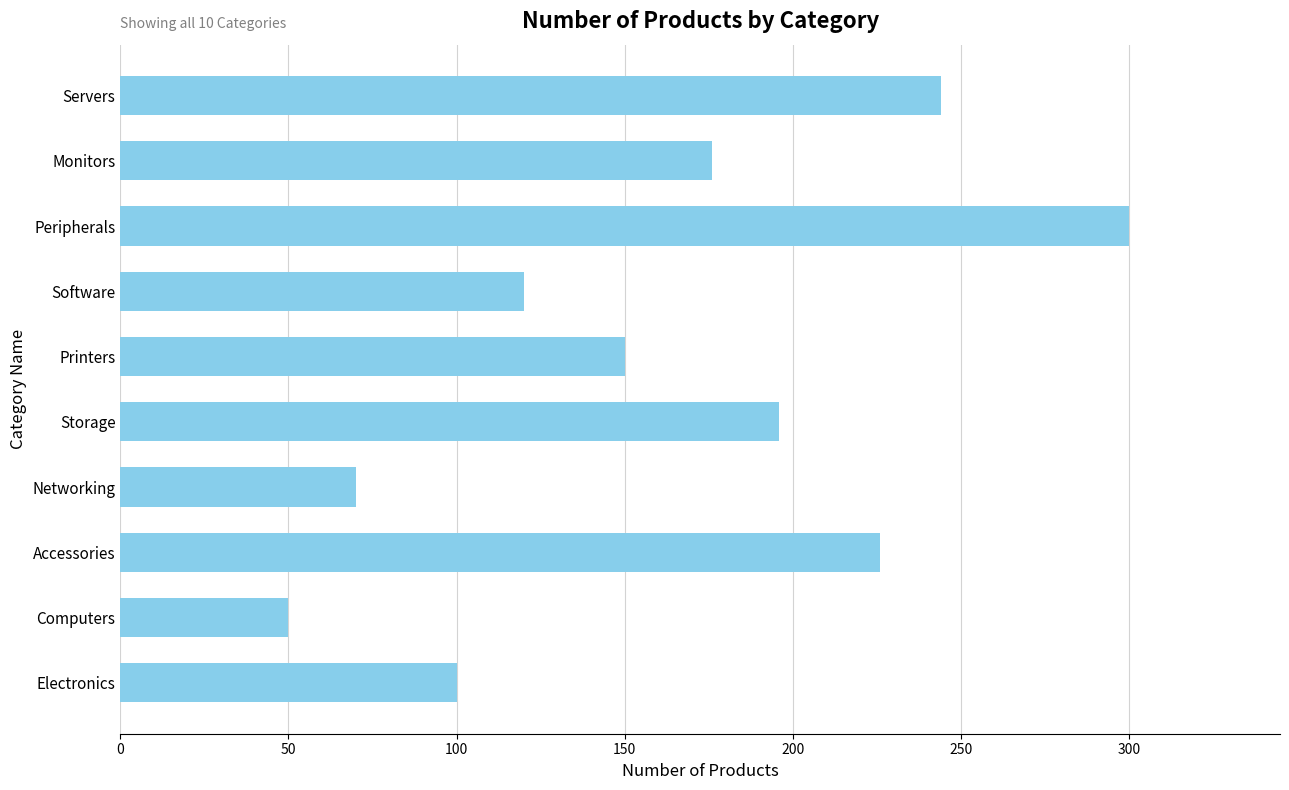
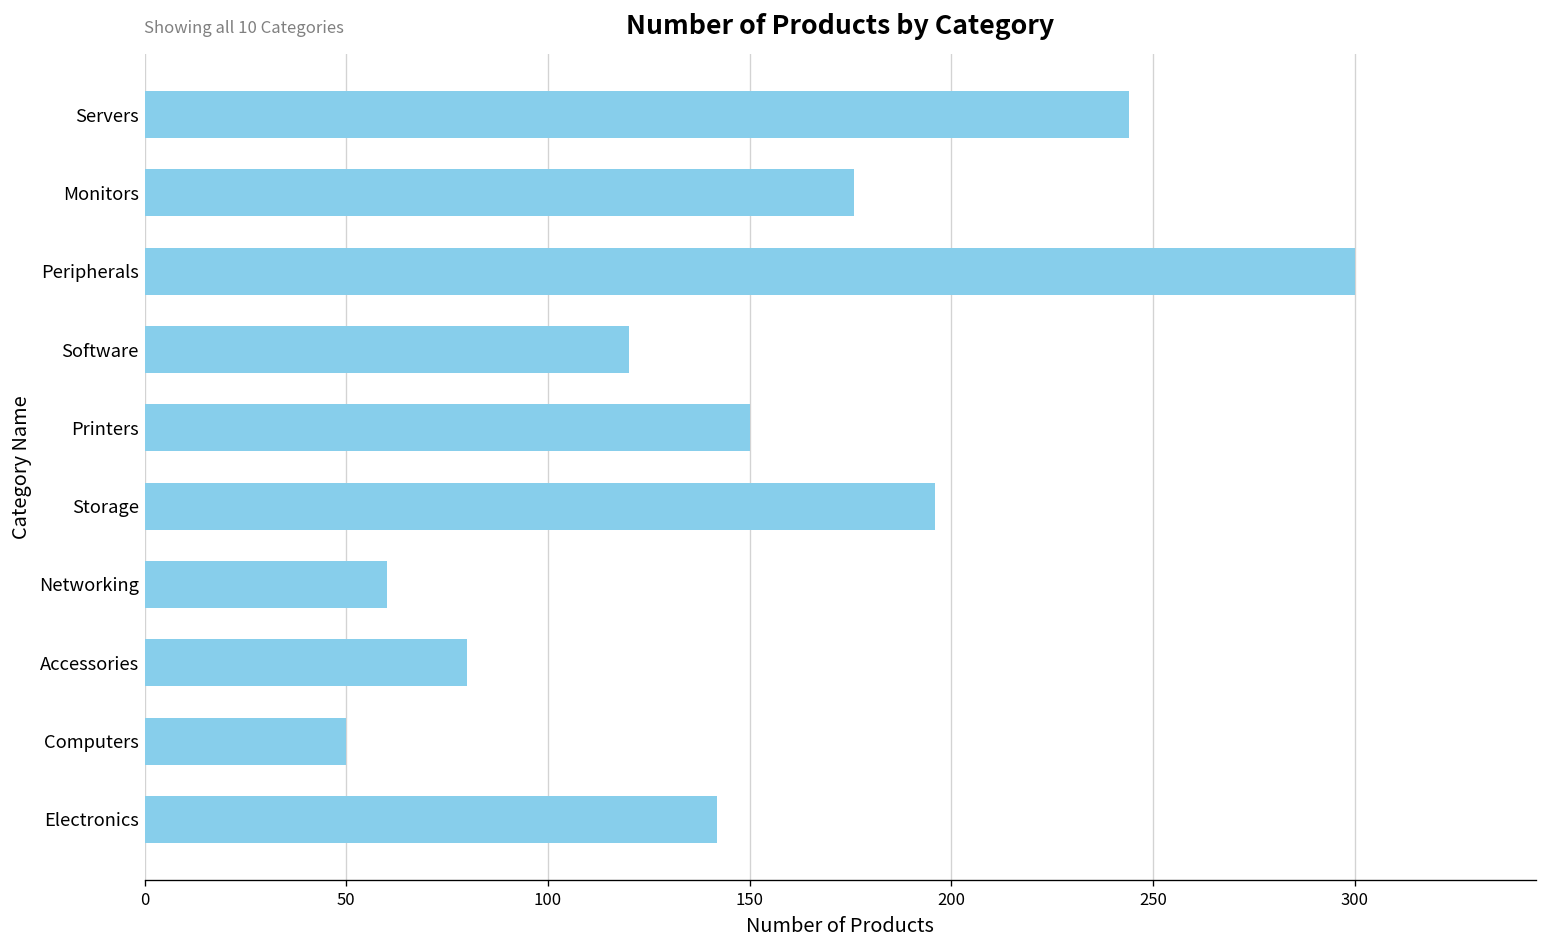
Networking: 70 -> 60
Accessories: 226 -> 80
Electronics: 100 -> 142
